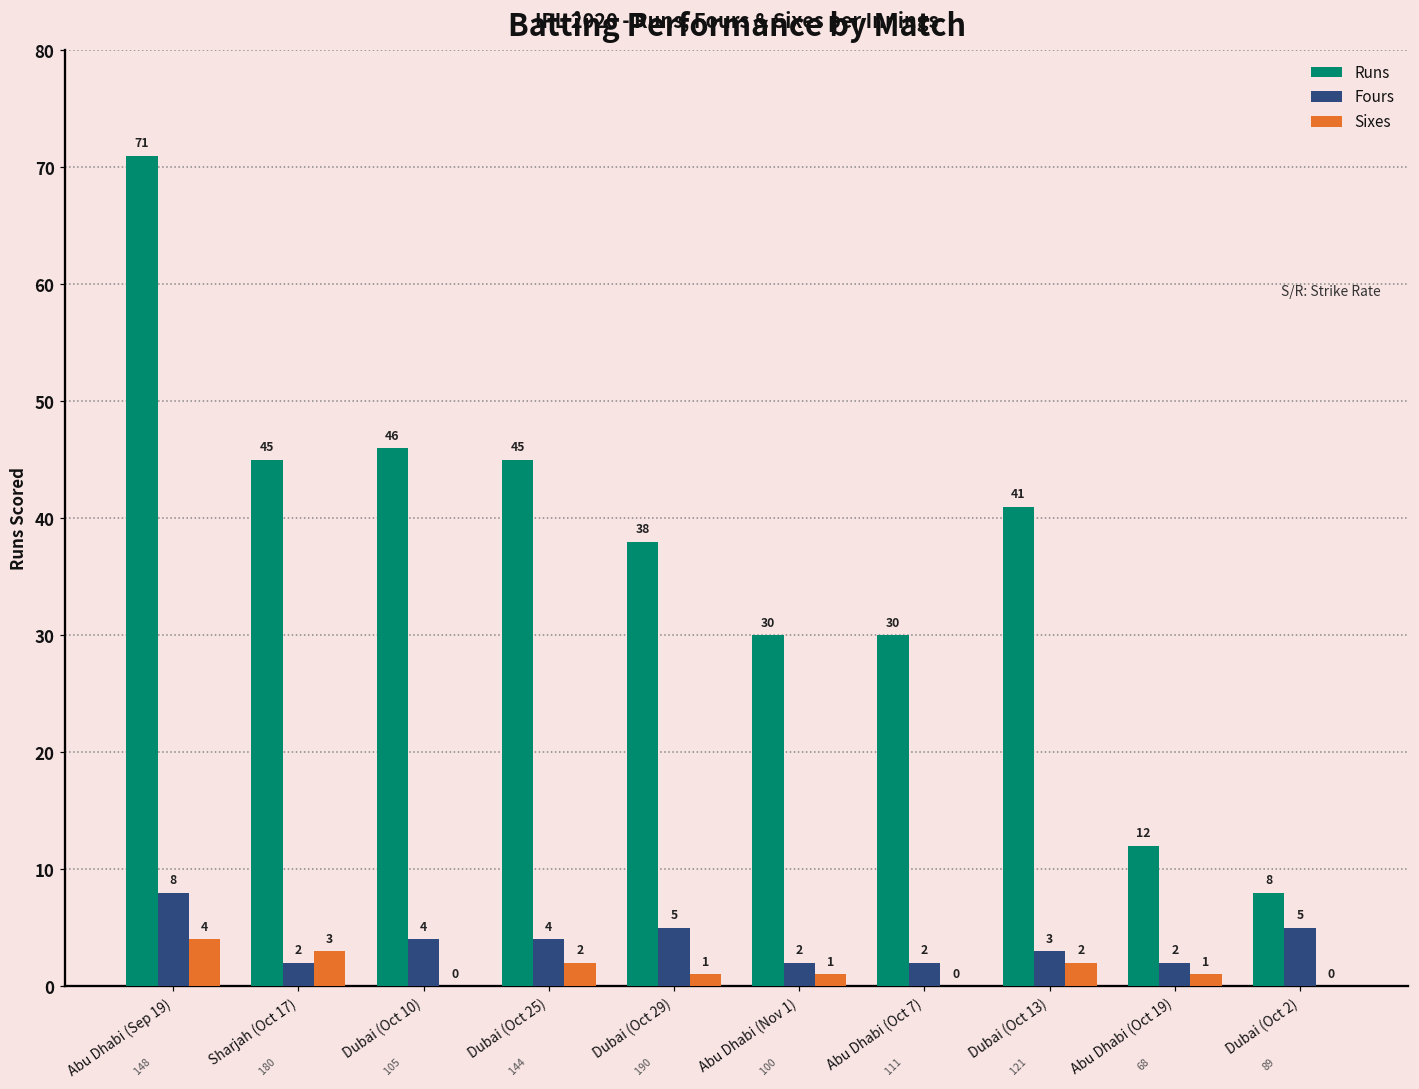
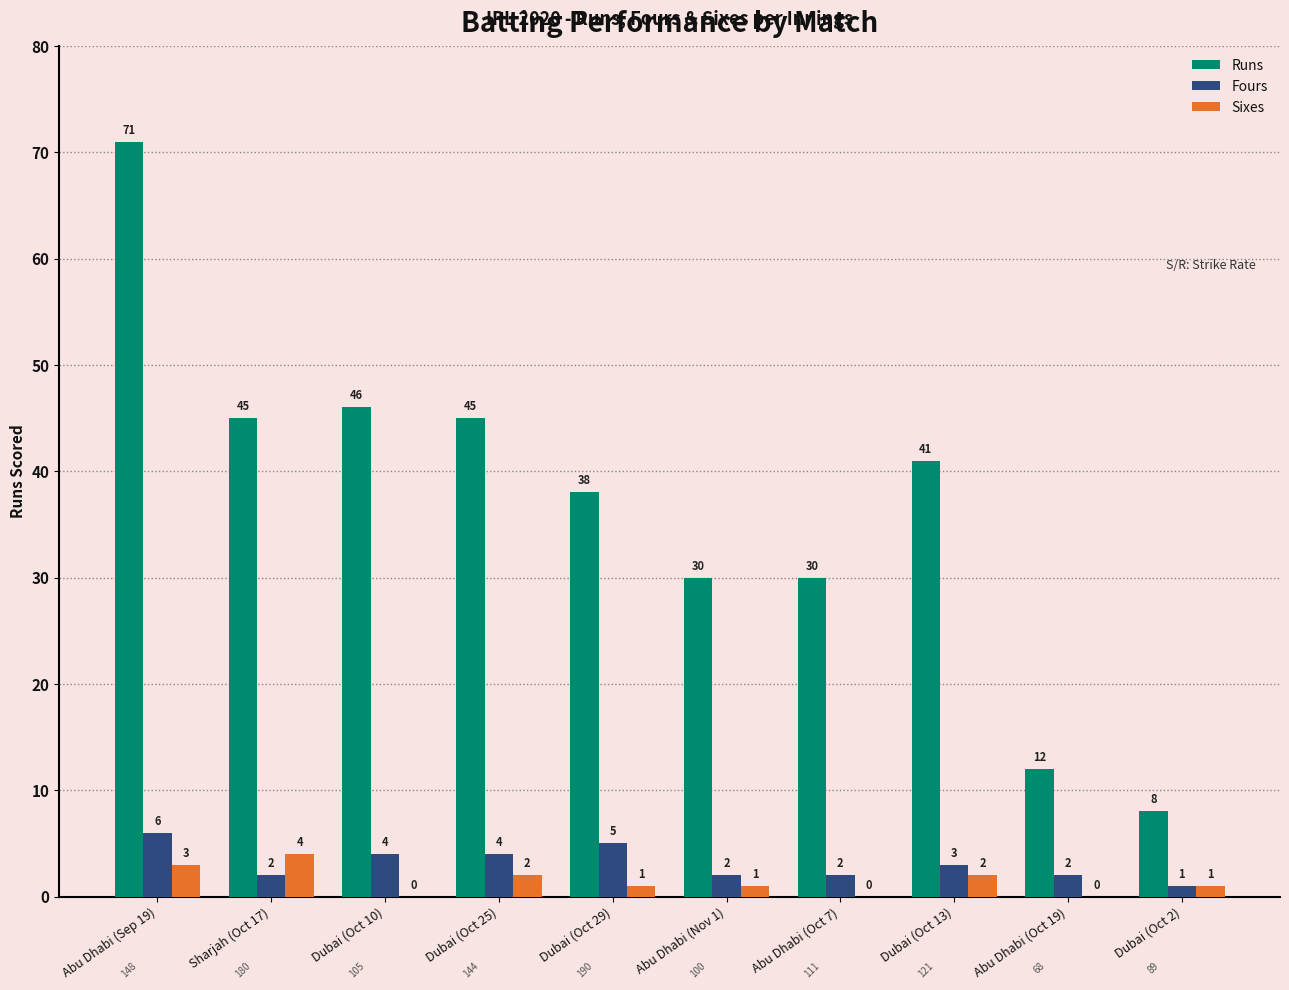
Fours, Abu Dhabi (Sep 19): 8 -> 6
Sixes, Abu Dhabi (Sep 19): 4 -> 3
Sixes, Sharjah (Oct 17): 3 -> 4
Sixes, Abu Dhabi (Oct 19): 1 -> 0
Fours, Dubai (Oct 2): 5 -> 1
Sixes, Dubai (Oct 2): 0 -> 1
